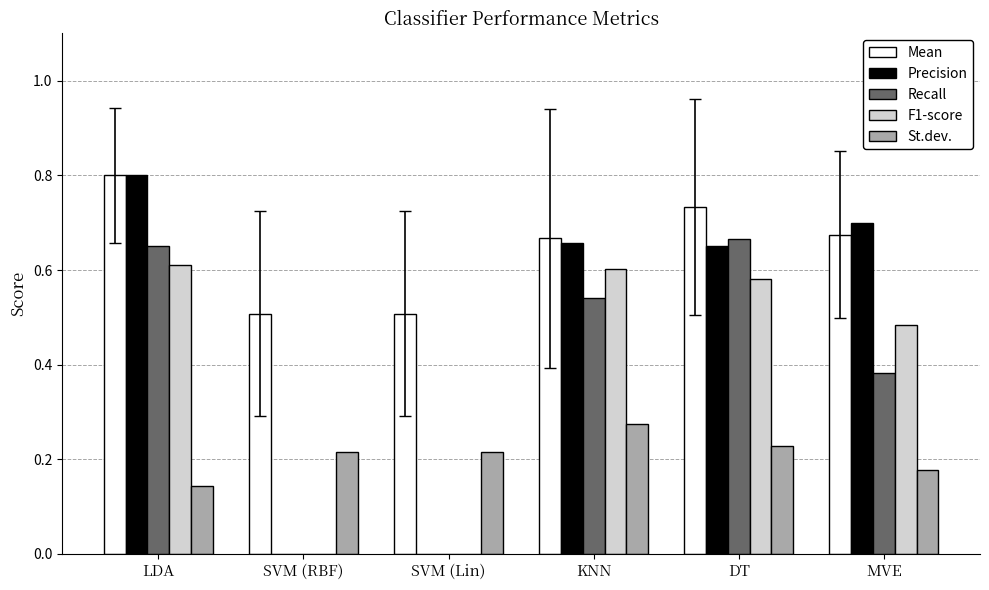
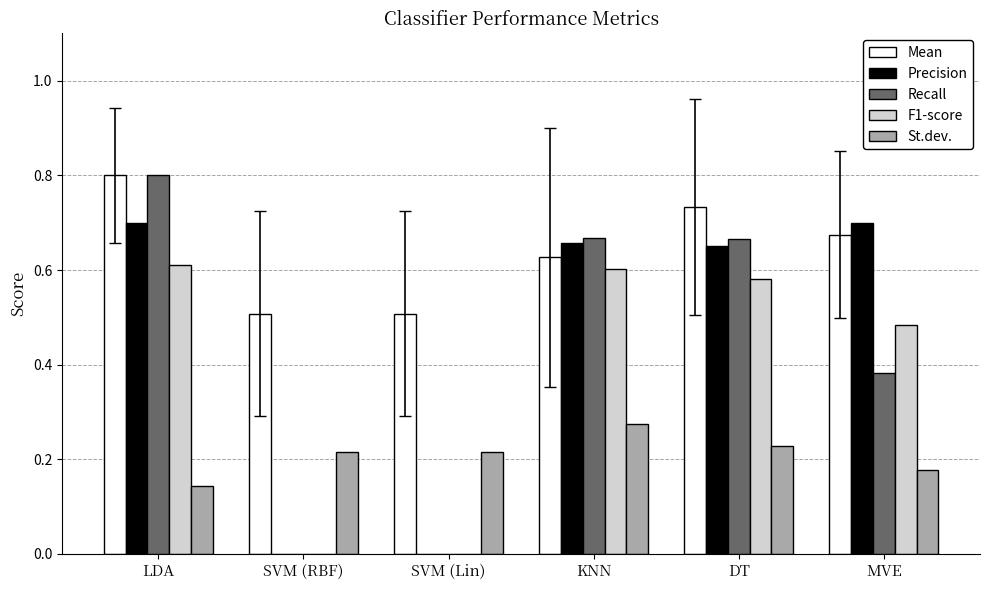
Precision, LDA: 0.8 -> 0.7
Recall, LDA: 0.65 -> 0.80
Mean, KNN: 0.67 -> 0.63
Recall, KNN: 0.54 -> 0.67
